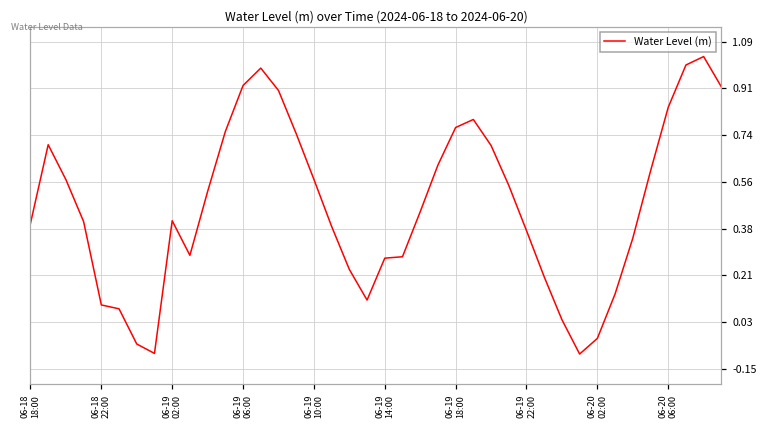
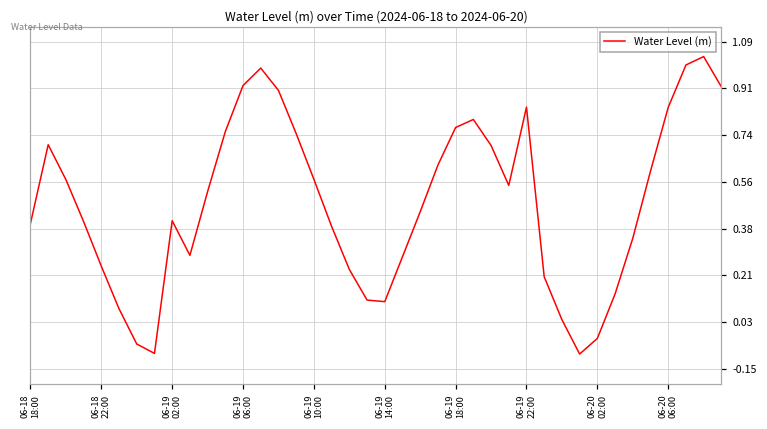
06-18 22:00: 0.09 -> 0.24
06-19 14:00: 0.27 -> 0.11
06-19 22:00: 0.37 -> 0.84
